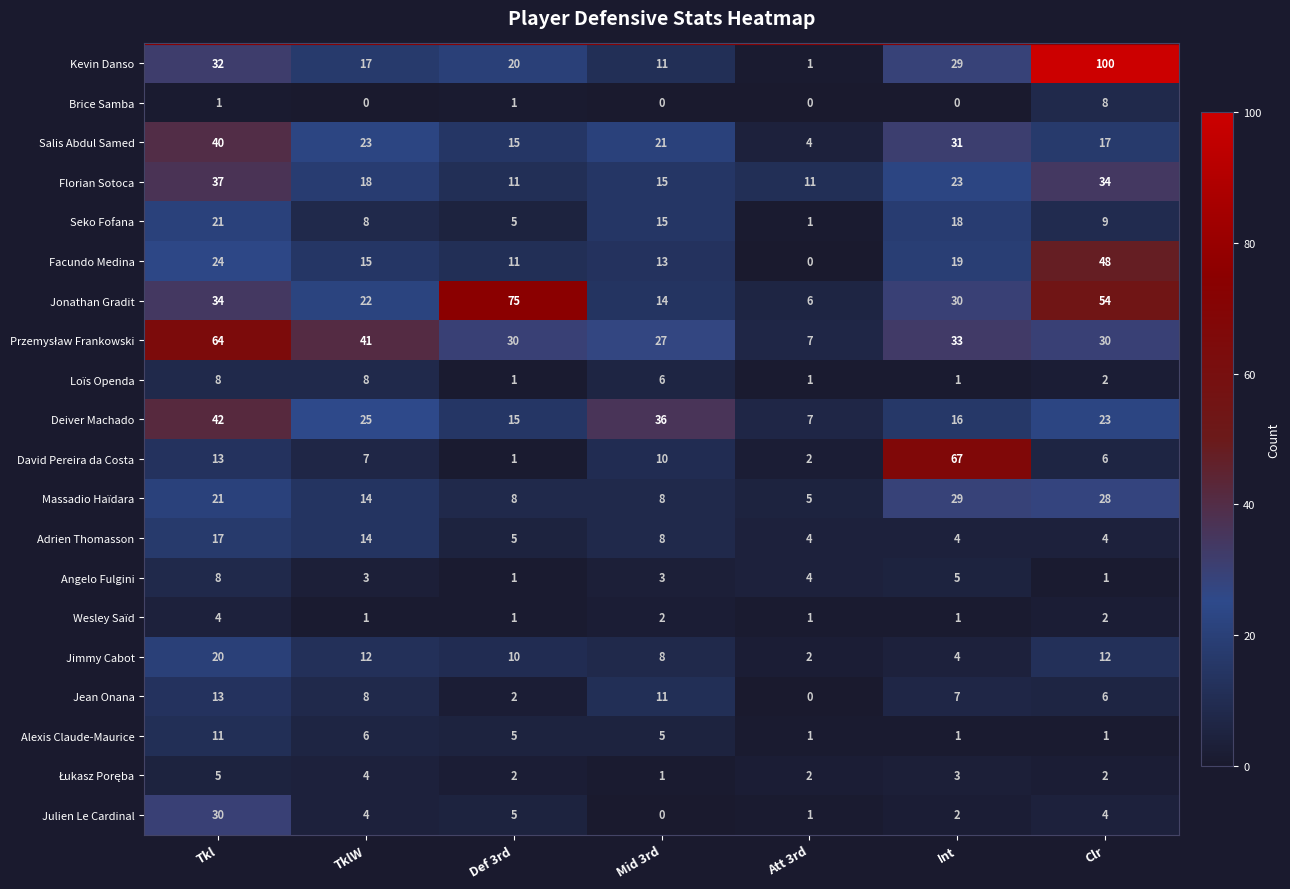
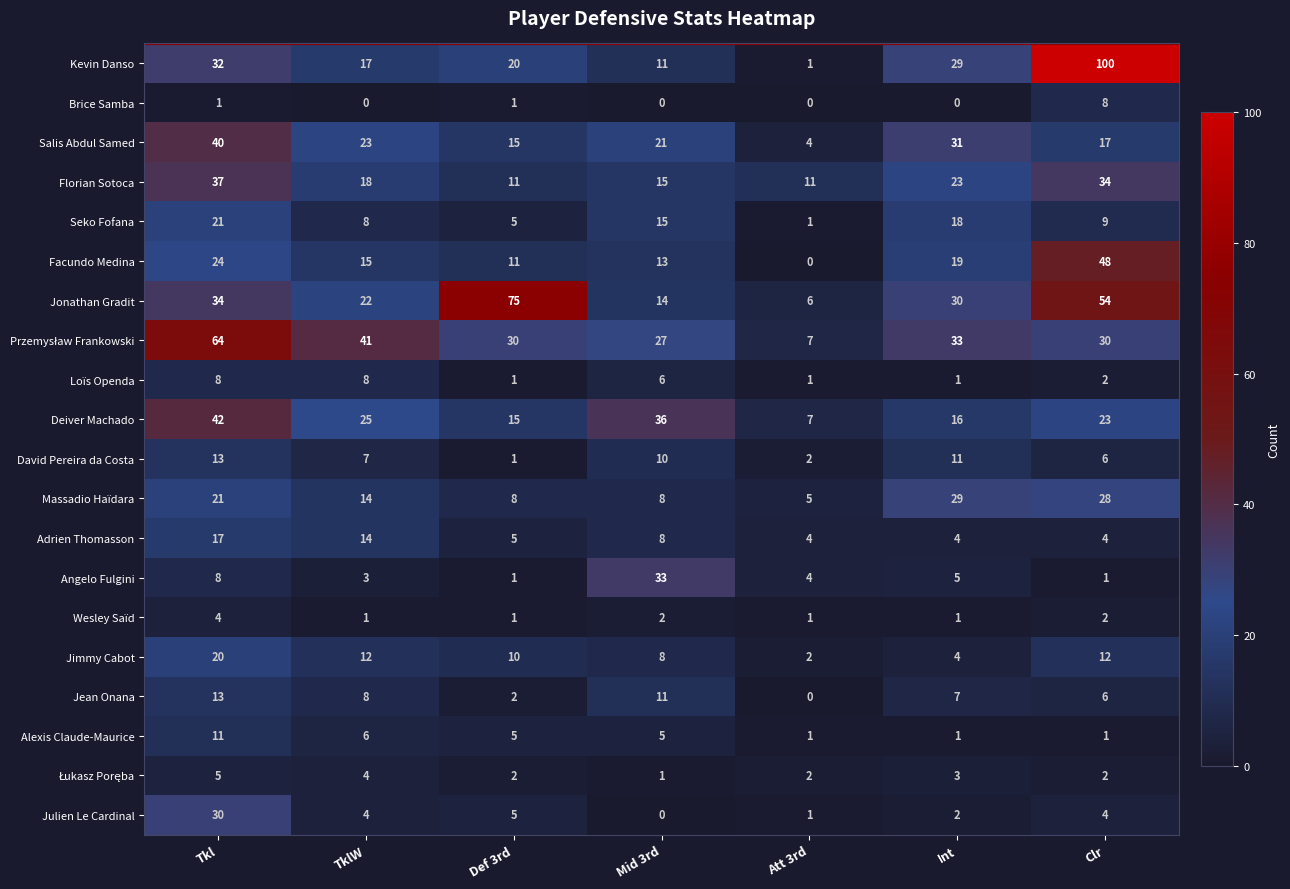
David Pereira da Costa, Int: 67 -> 11
Angelo Fulgini, Mid 3rd: 3 -> 33
